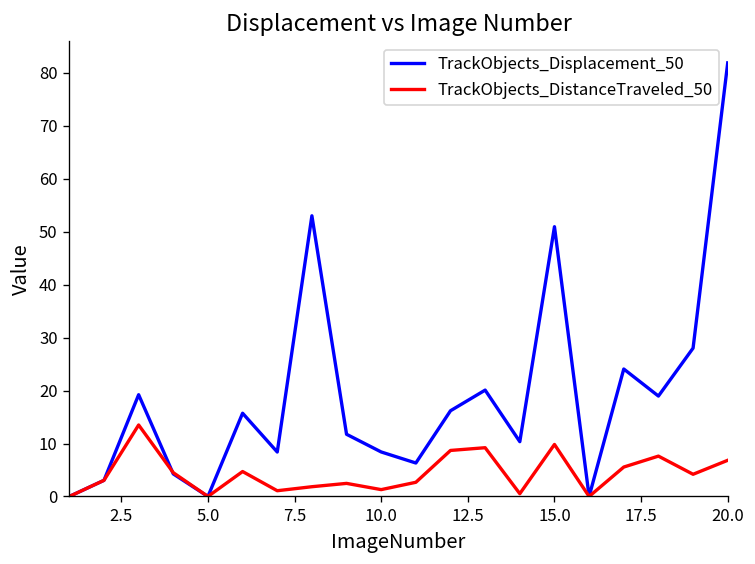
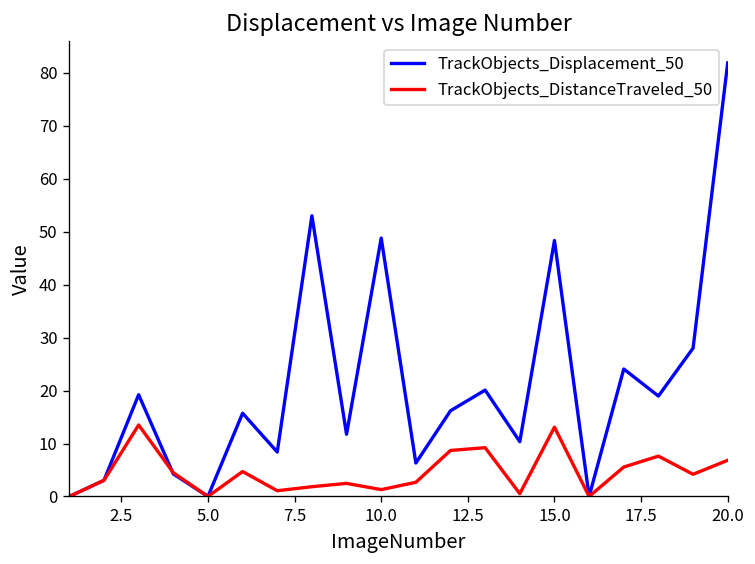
TrackObjects_Displacement_50, 10.0: 8 -> 49
TrackObjects_Displacement_50, 15.0: 51 -> 48
TrackObjects_DistanceTraveled_50, 15.0: 10 -> 13
